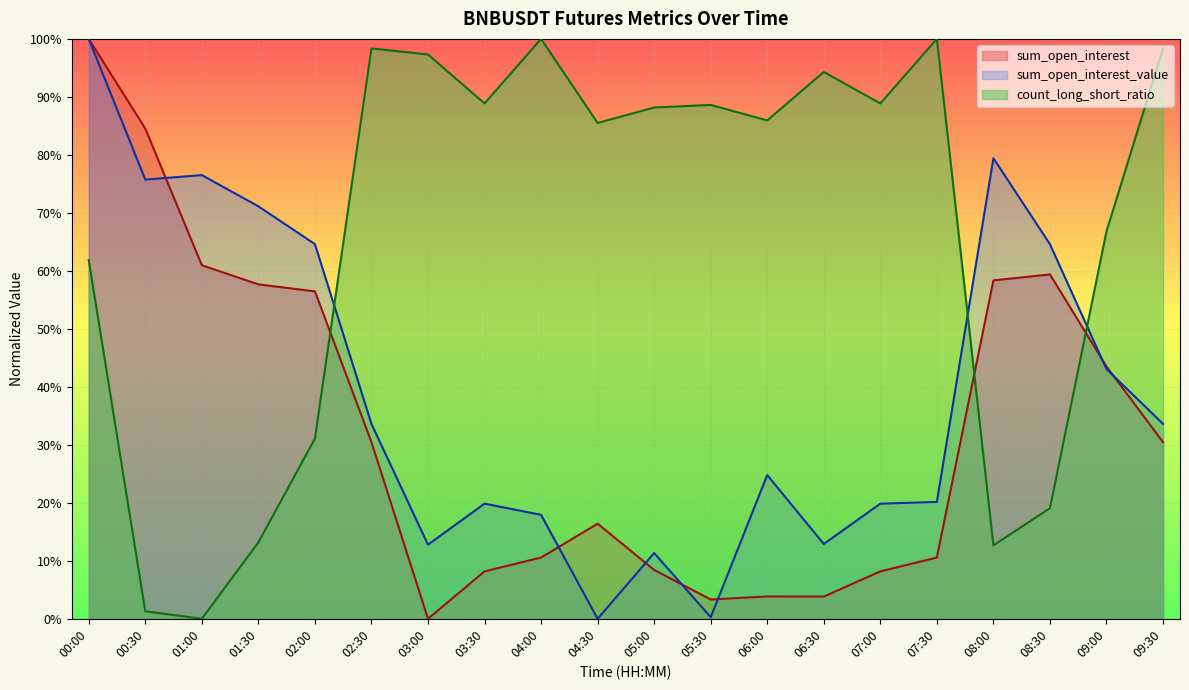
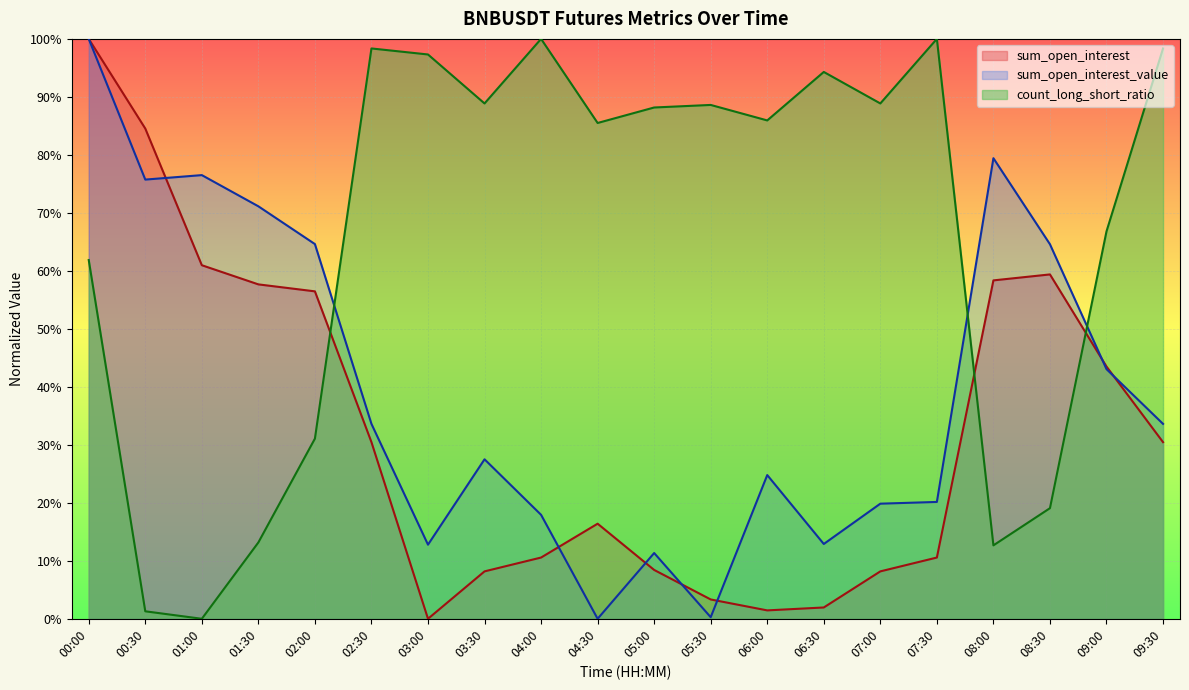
sum_open_interest_value, 03:30: 20% -> 28%
sum_open_interest, 06:00: 4% -> 1%
sum_open_interest, 06:30: 4% -> 2%
